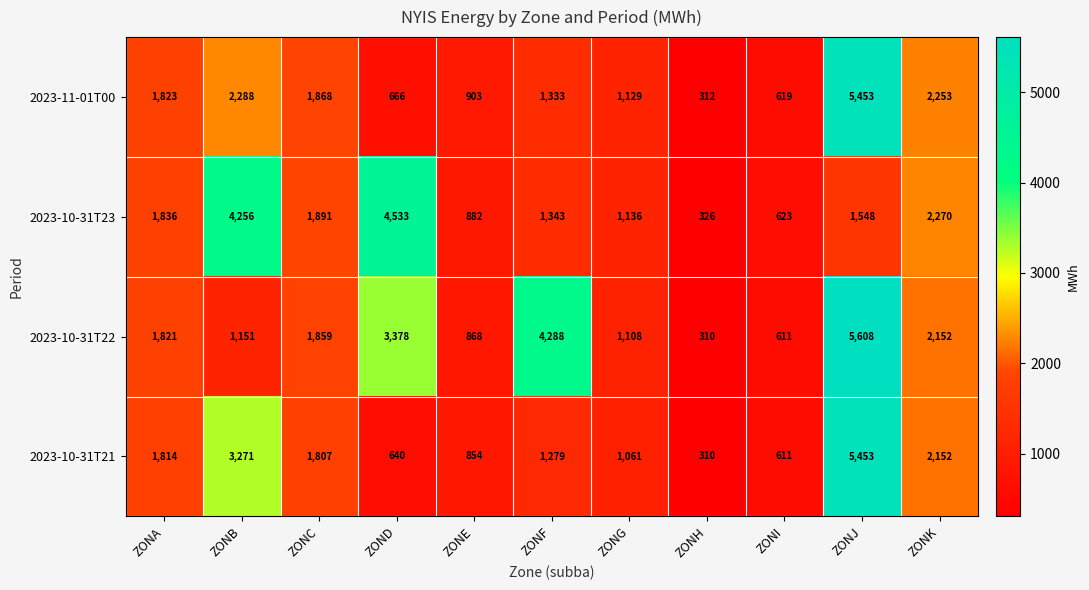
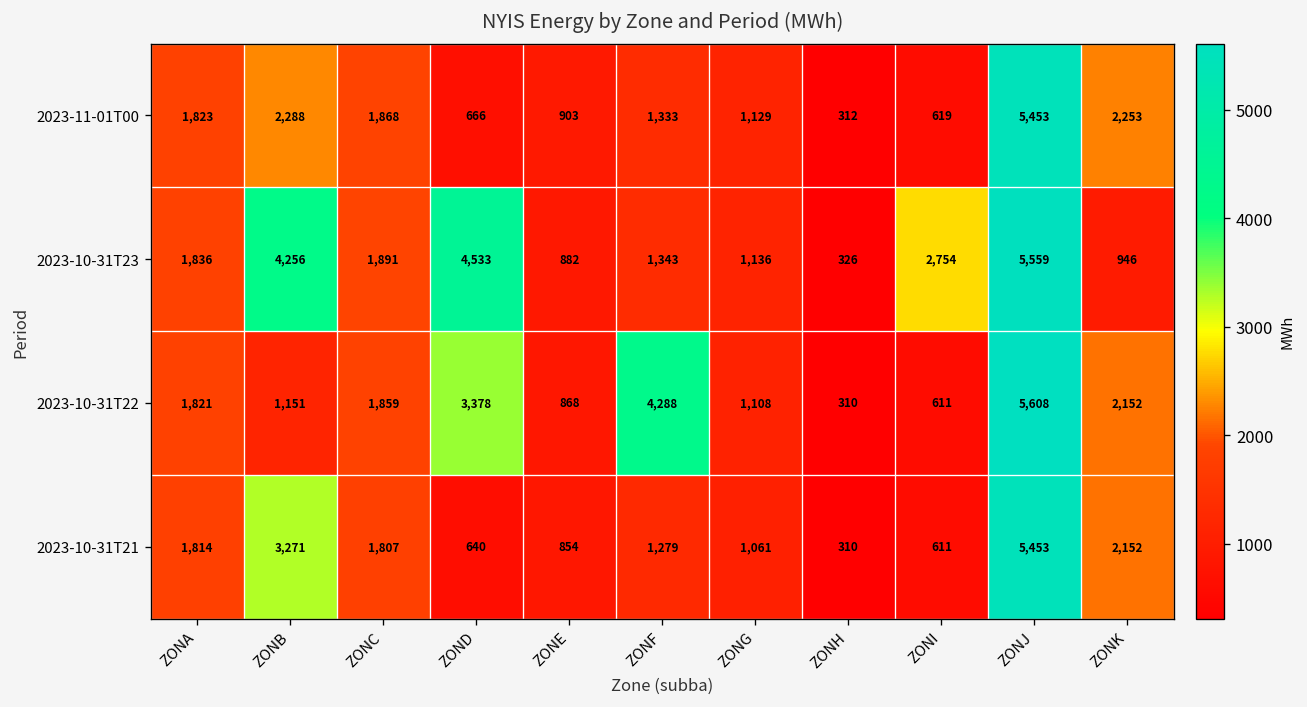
2023-10-31T23, ZONI: 623 -> 2,754
2023-10-31T23, ZONJ: 1,548 -> 5,559
2023-10-31T23, ZONK: 2,270 -> 946
